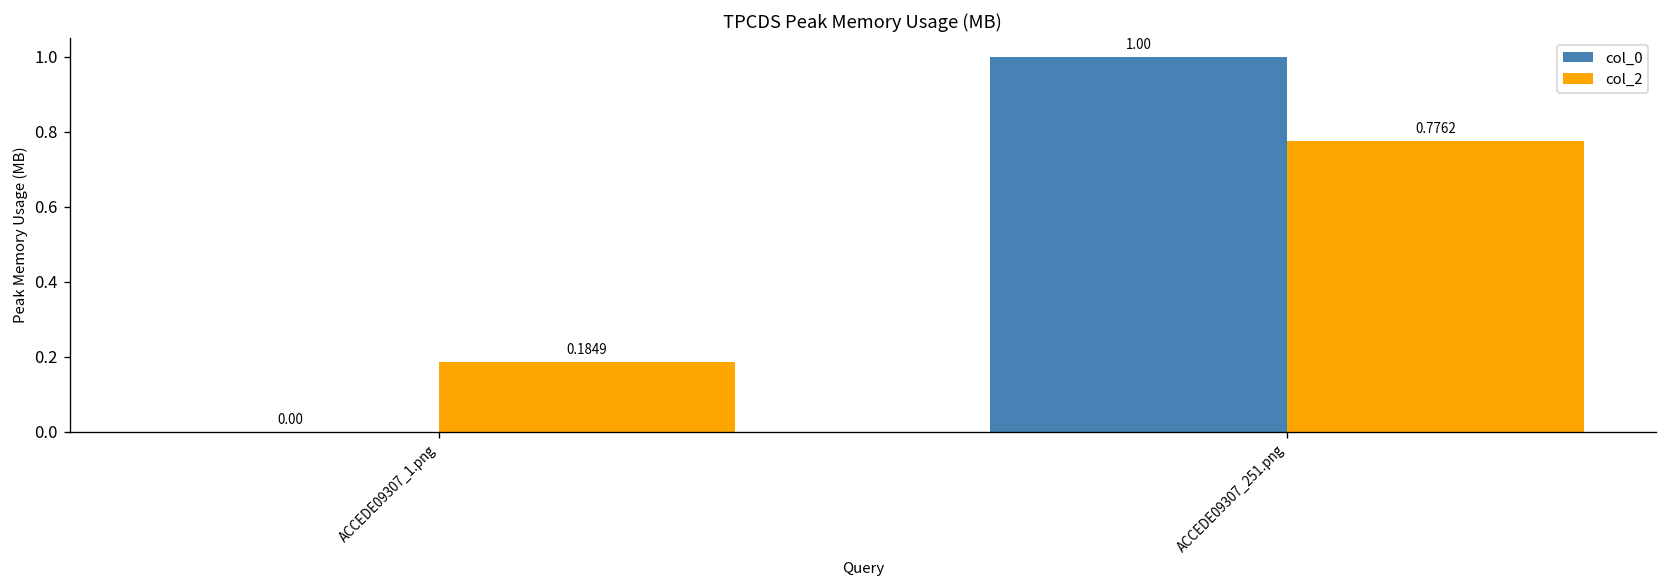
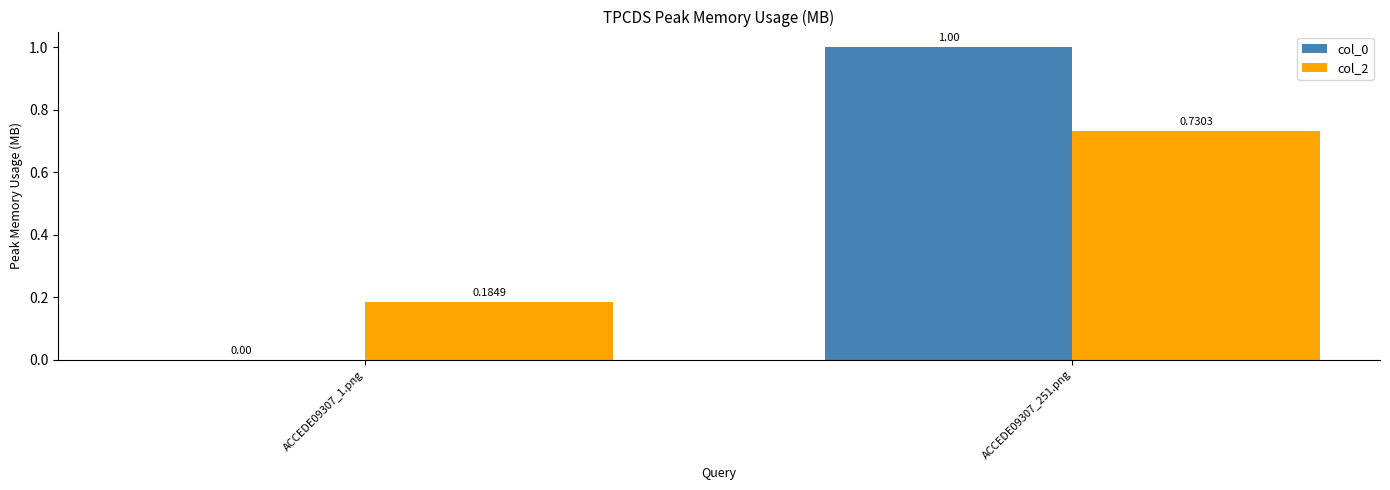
col_2, ACCEDE09307_251.png: 0.7762 -> 0.7303
